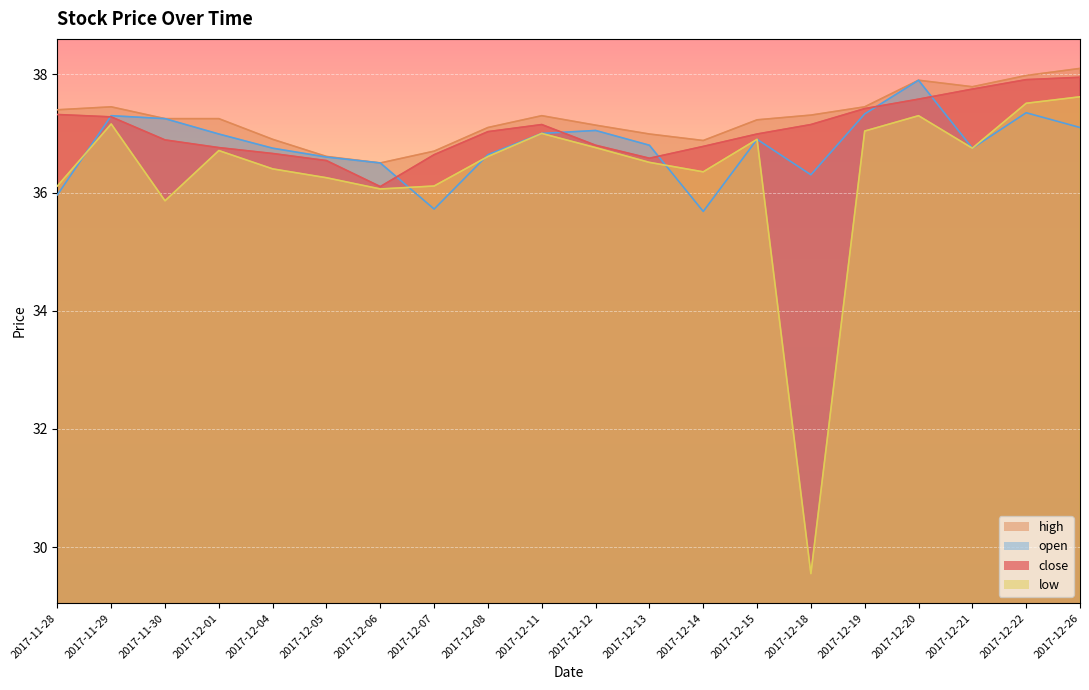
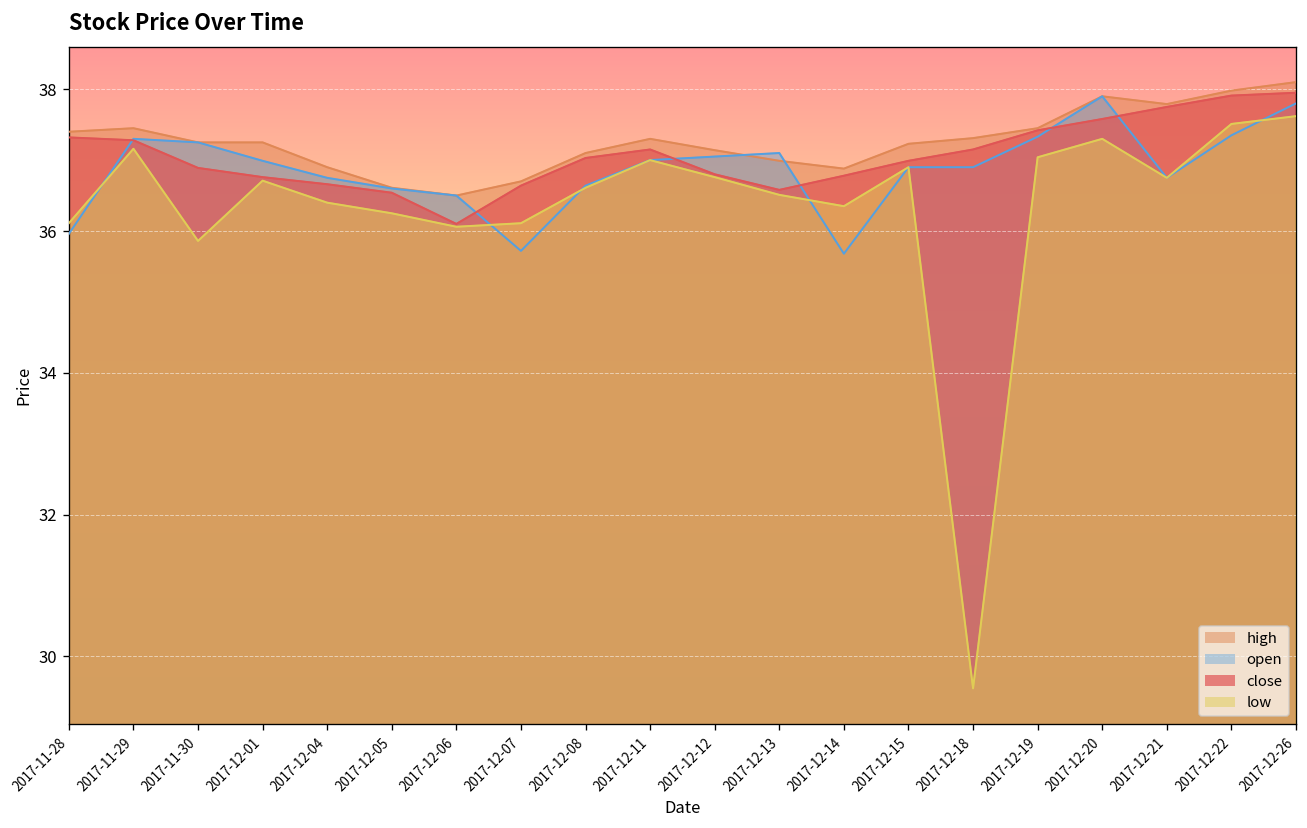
open, 2017-12-13: 36.8 -> 37.1
open, 2017-12-18: 36.3 -> 36.9
open, 2017-12-26: 37.1 -> 37.8
